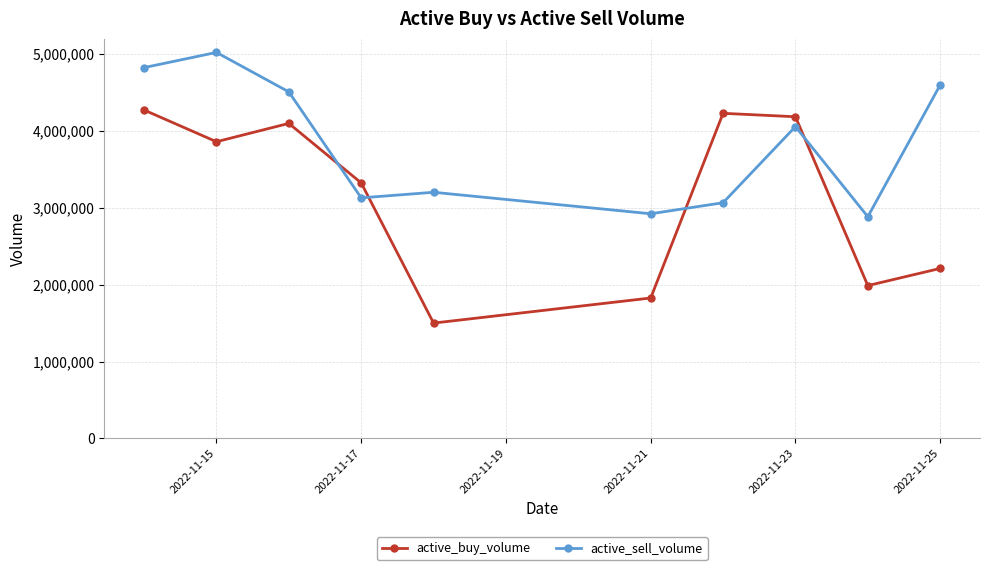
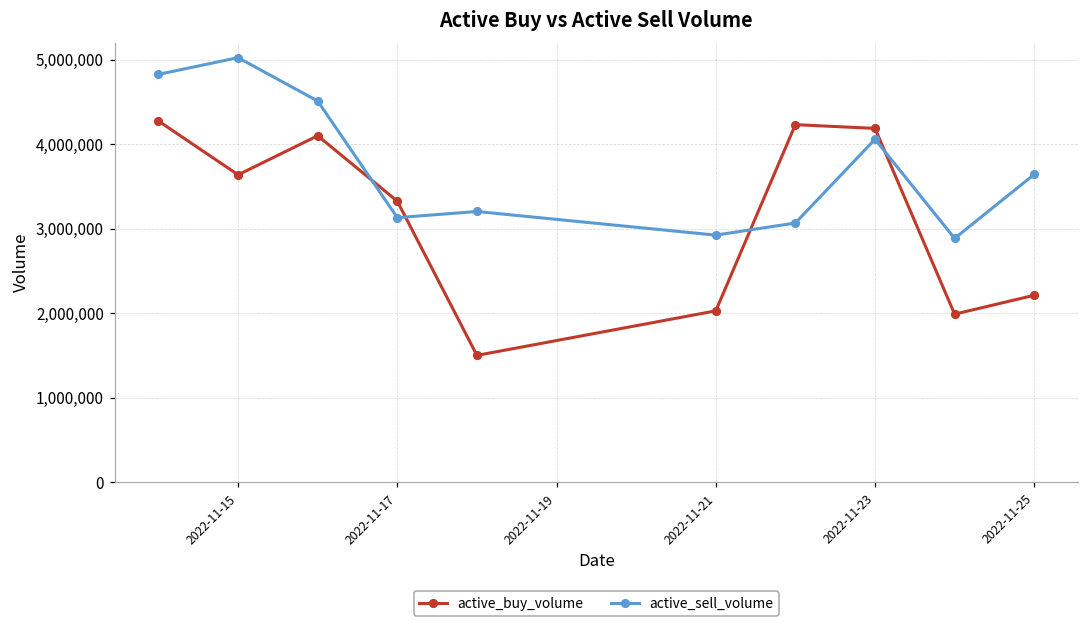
active_buy_volume, 2022-11-15: 3,900,000 -> 3,600,000
active_buy_volume, 2022-11-21: 1,800,000 -> 2,000,000
active_sell_volume, 2022-11-25: 4,600,000 -> 3,600,000
